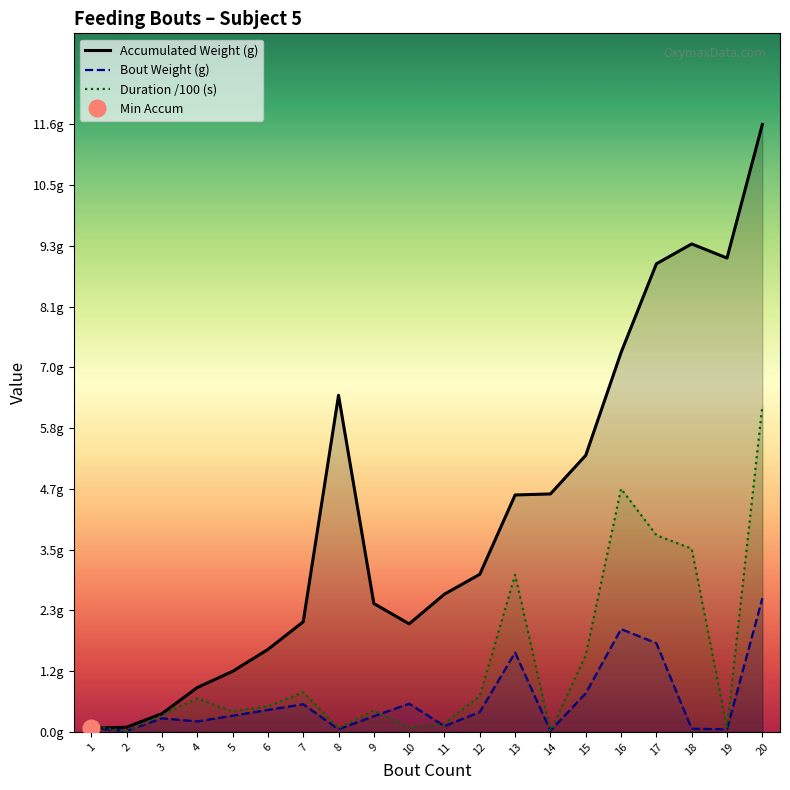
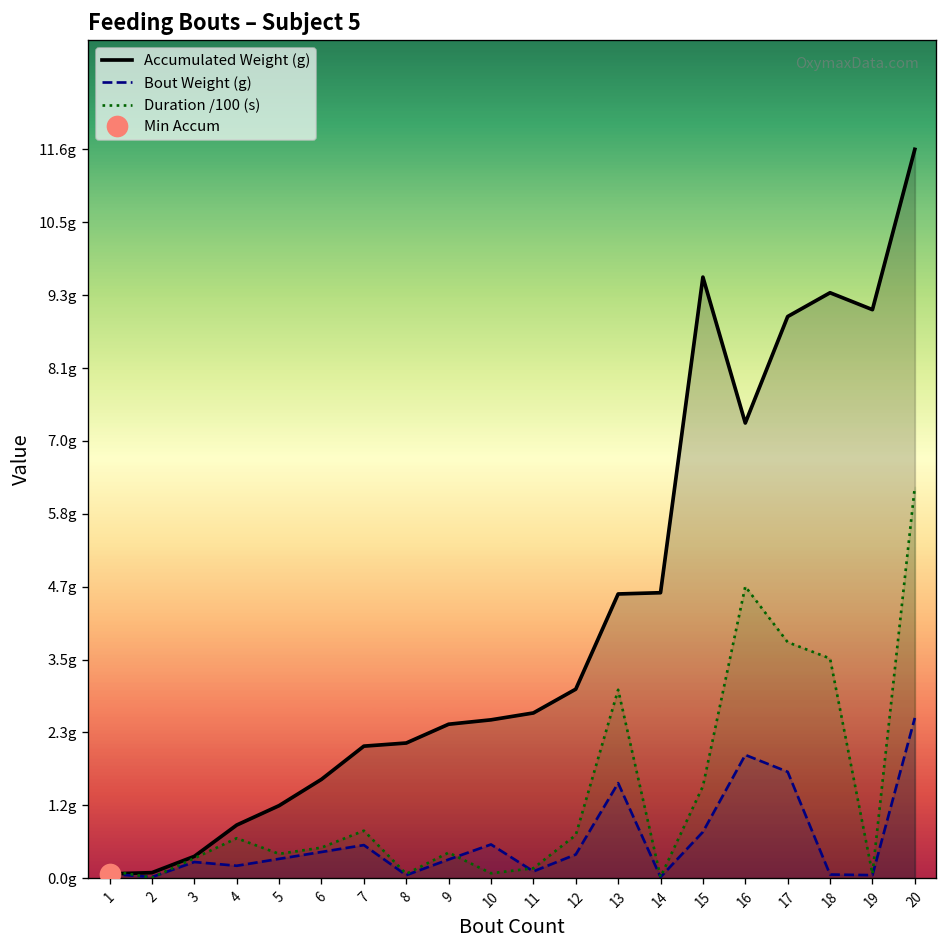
Accumulated Weight (g), 8: 6.5g -> 2.2g
Accumulated Weight (g), 10: 2.1g -> 2.5g
Accumulated Weight (g), 15: 5.3g -> 9.6g
